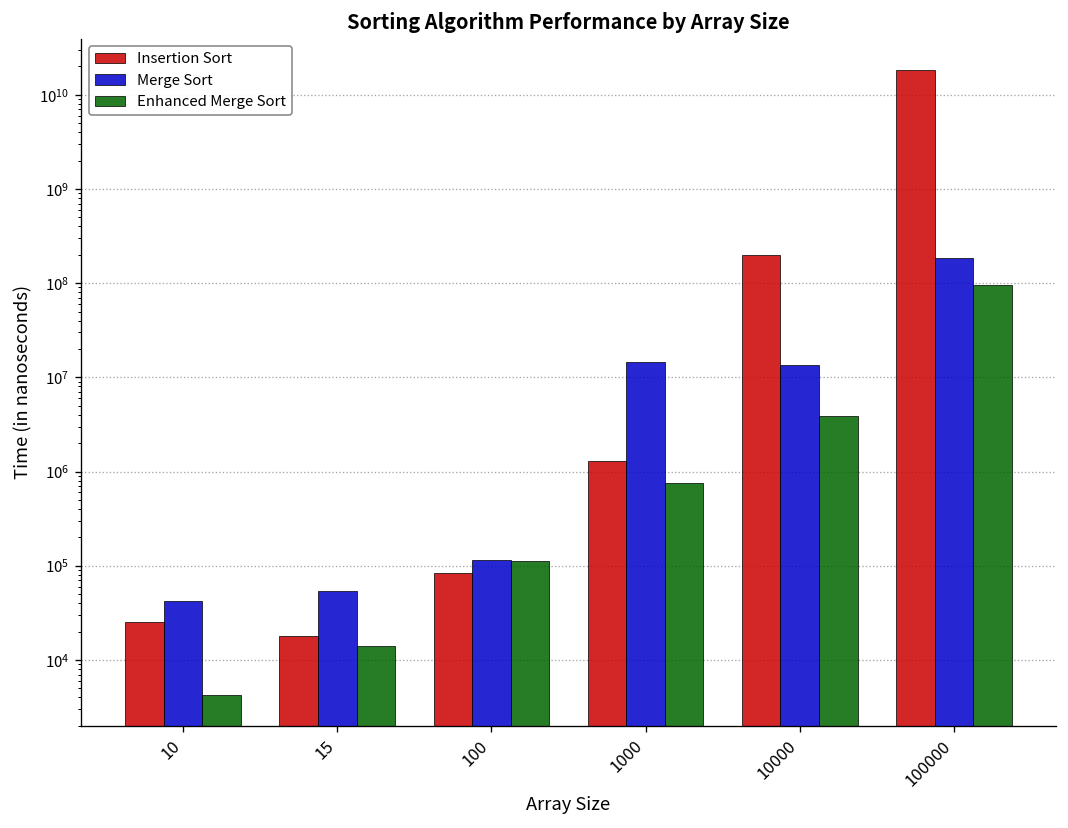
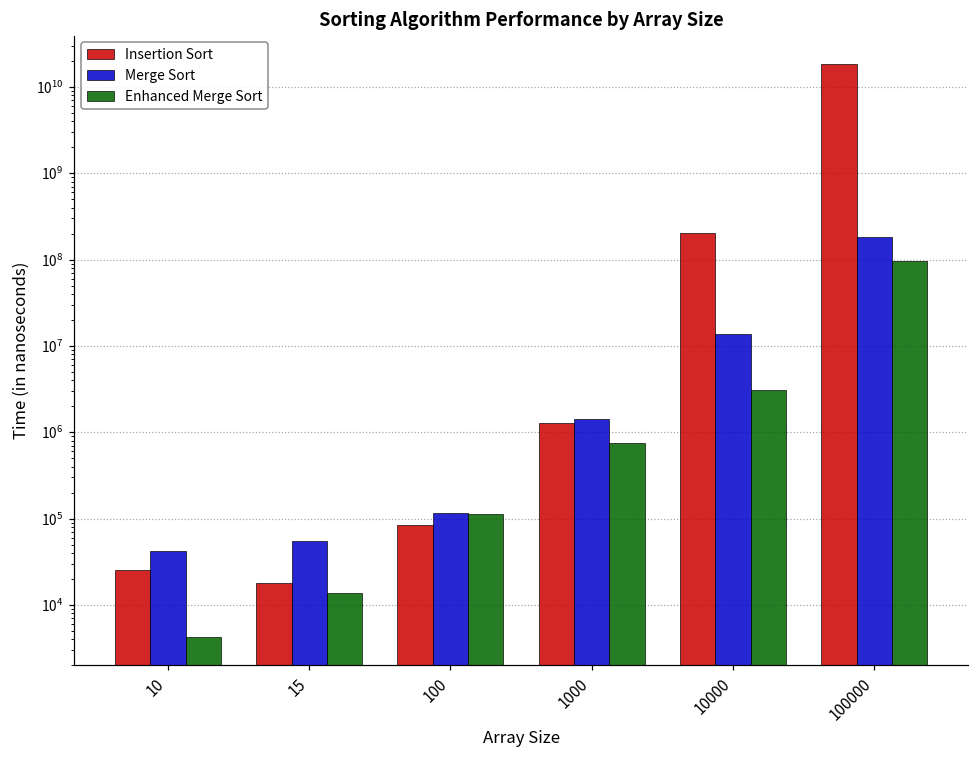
Merge Sort, 1000: 15000000 -> 1400000
Enhanced Merge Sort, 10000: 4000000 -> 3100000
